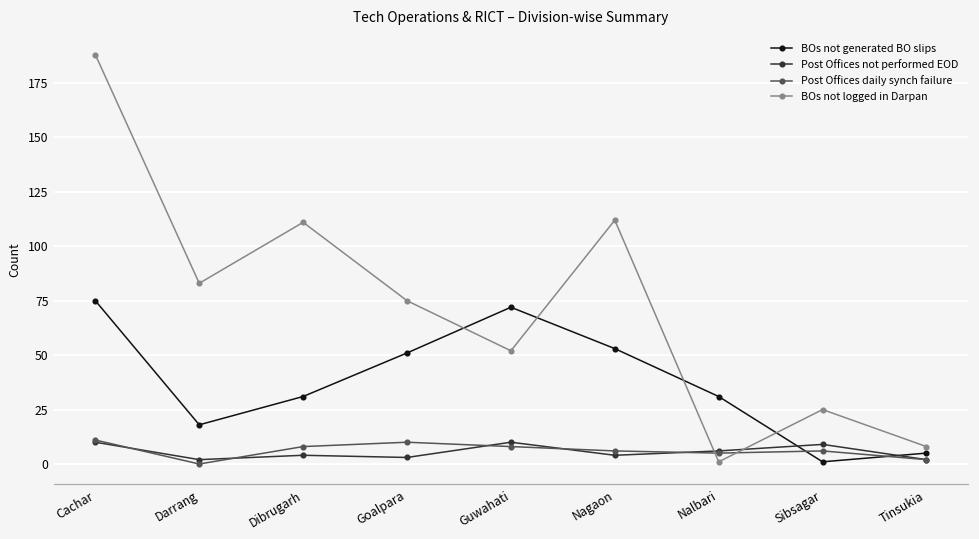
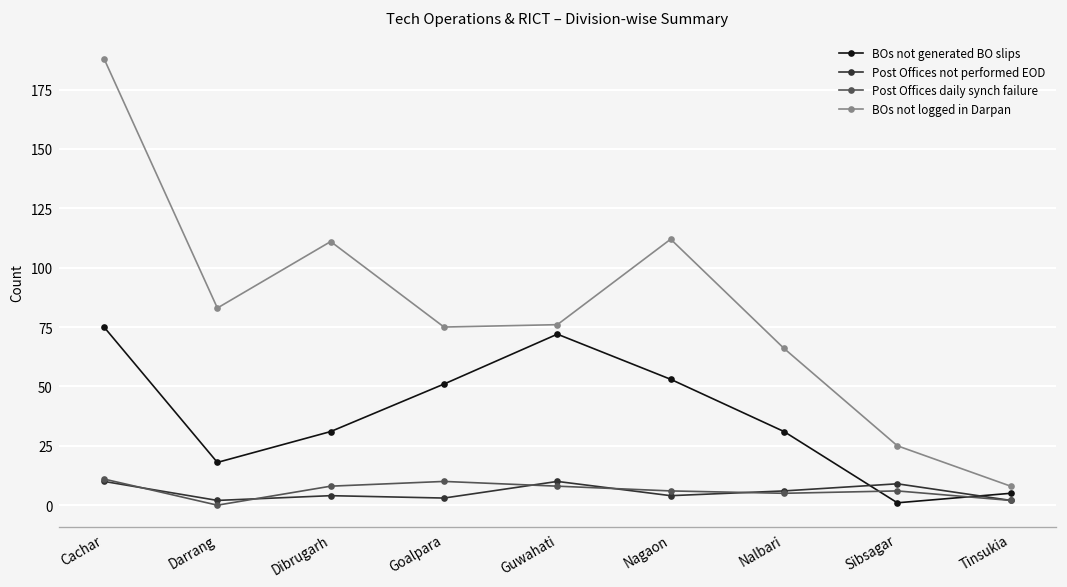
BOs not logged in Darpan, Guwahati: 52 -> 76
BOs not logged in Darpan, Nalbari: 1 -> 66
